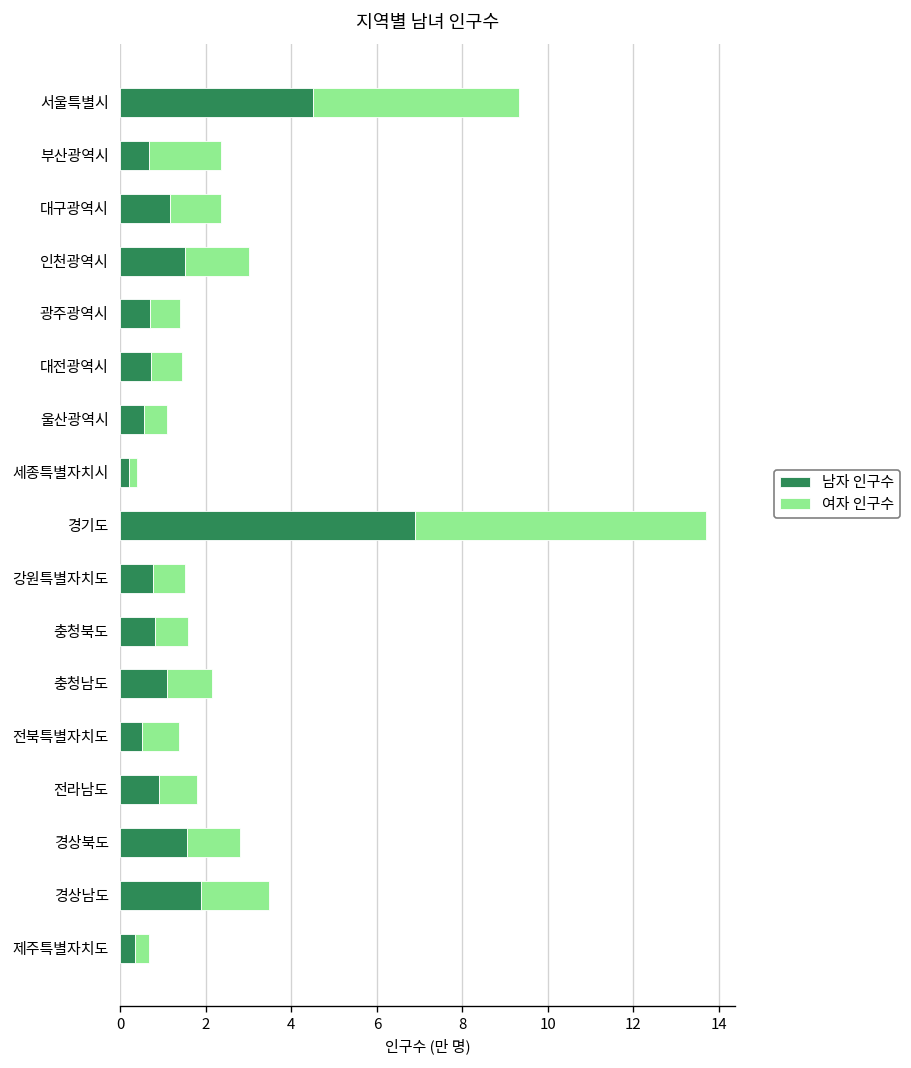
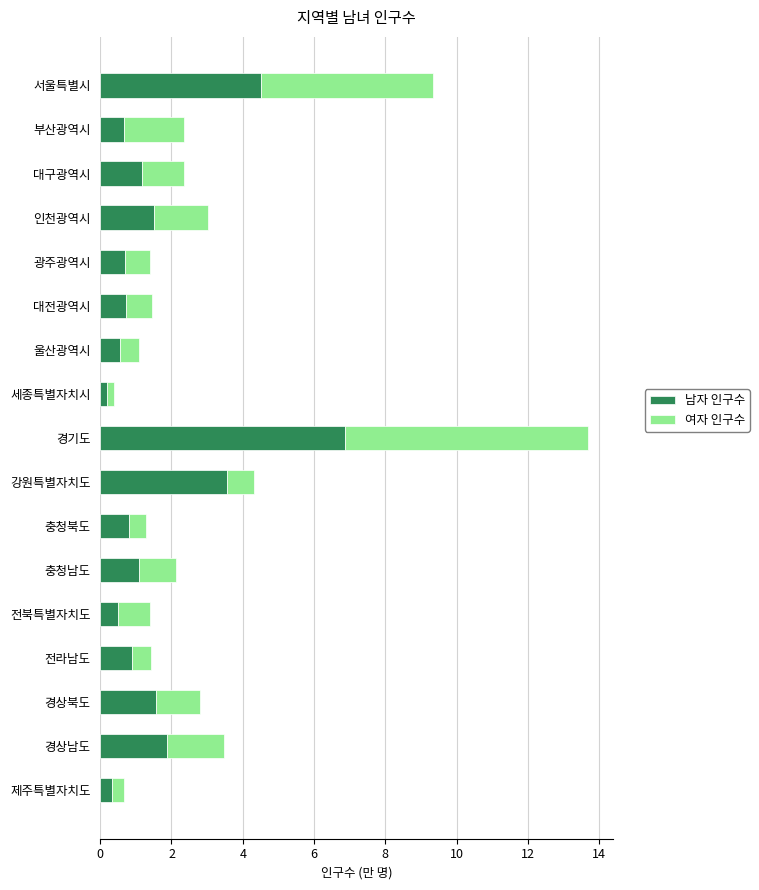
남자 인구수, 강원특별자치도: 0.8 -> 3.6
여자 인구수, 충청북도: 0.8 -> 0.5
여자 인구수, 전라남도: 0.9 -> 0.5
